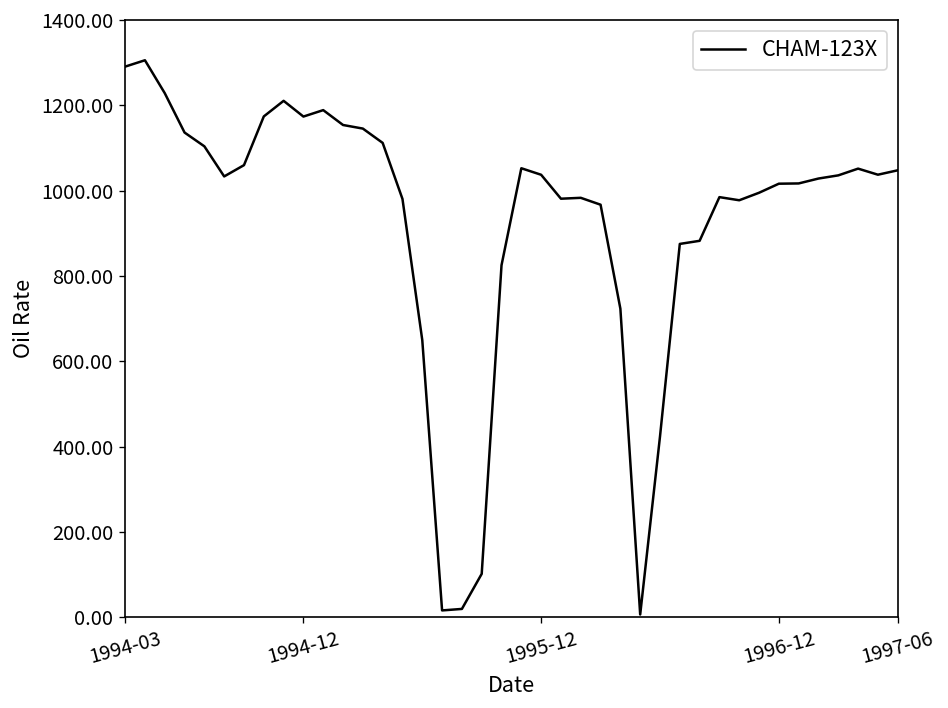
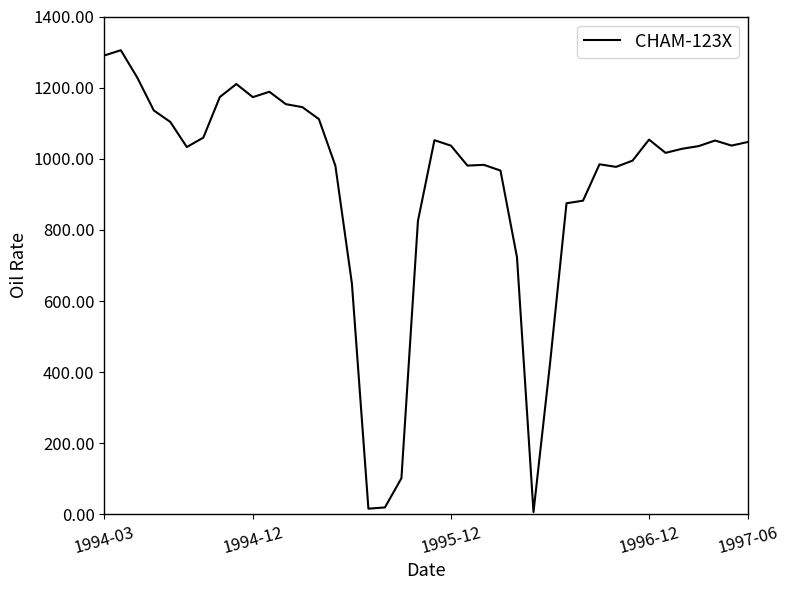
1996-12: 1020 -> 1050
